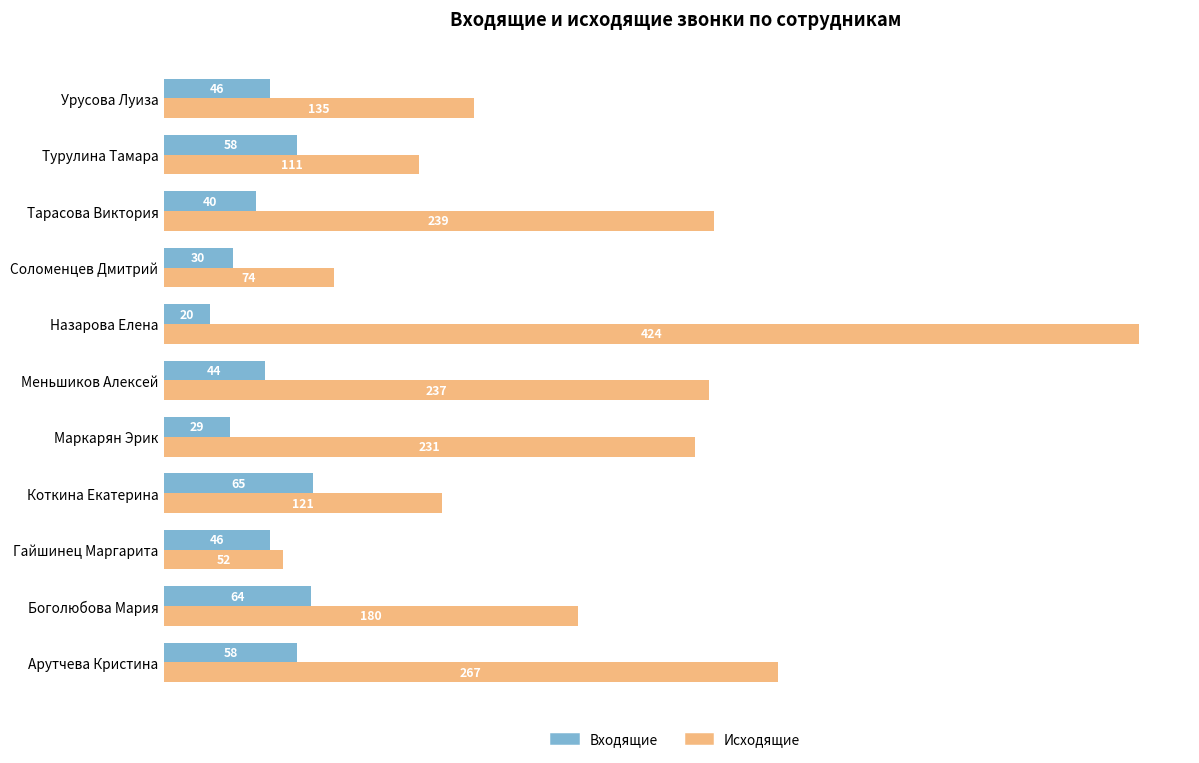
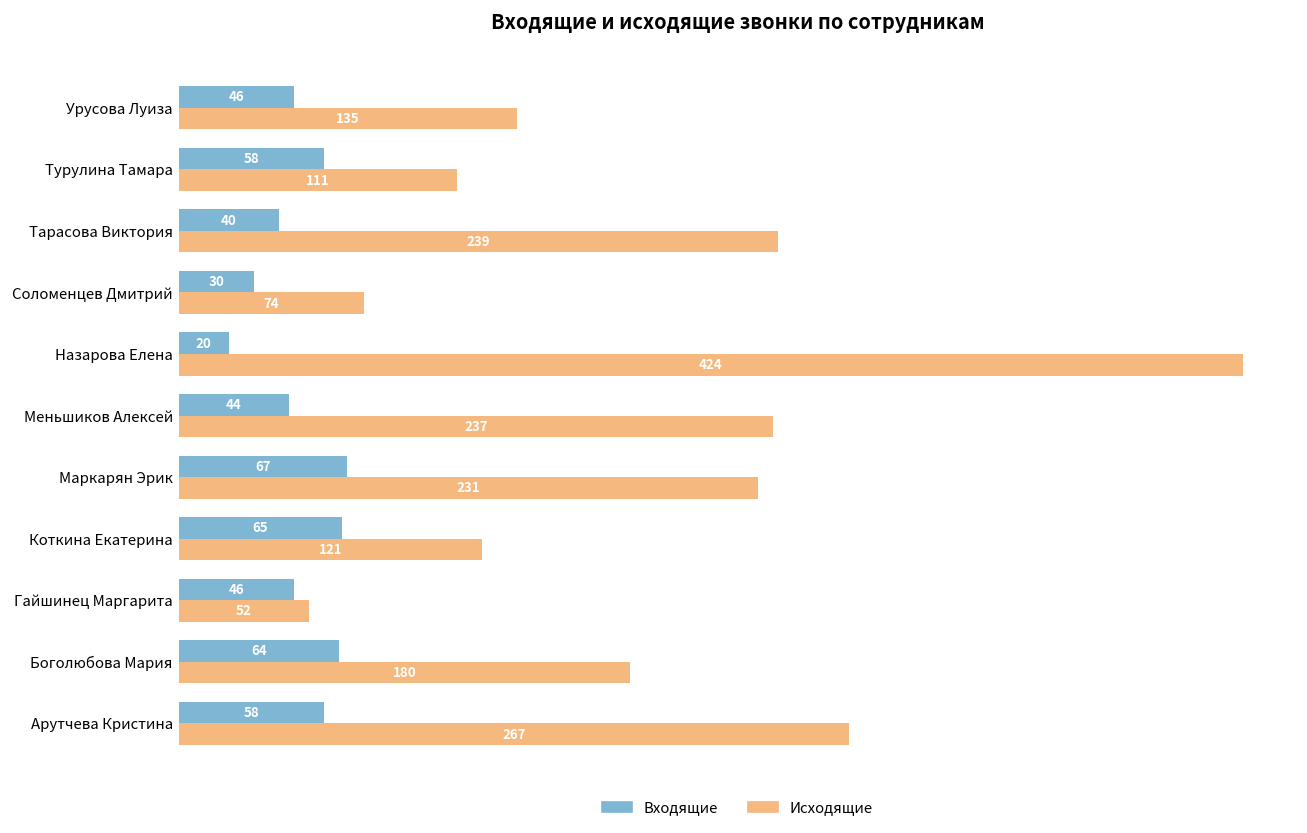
Входящие, Маркарян Эрик: 29 -> 67
